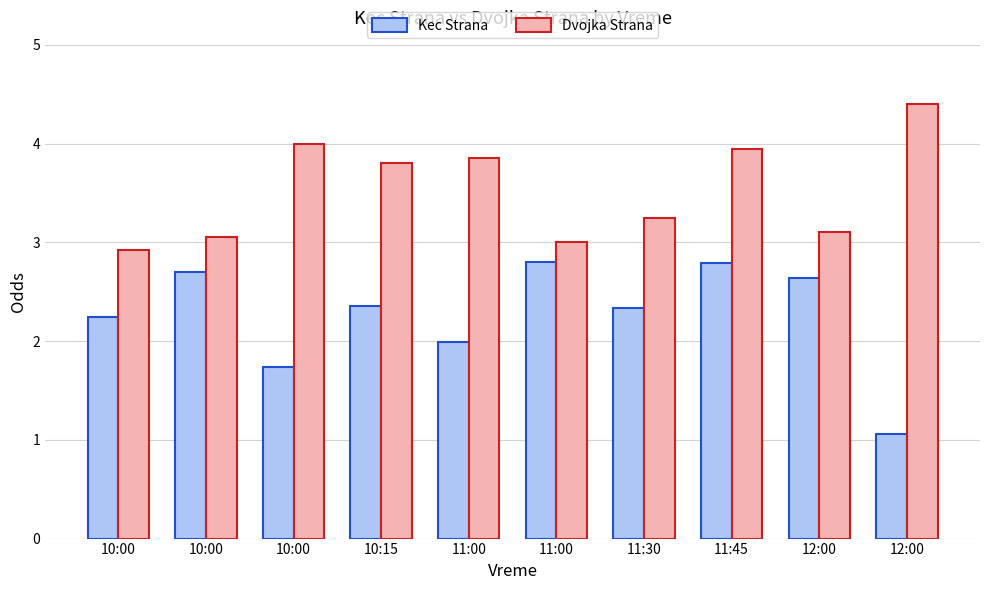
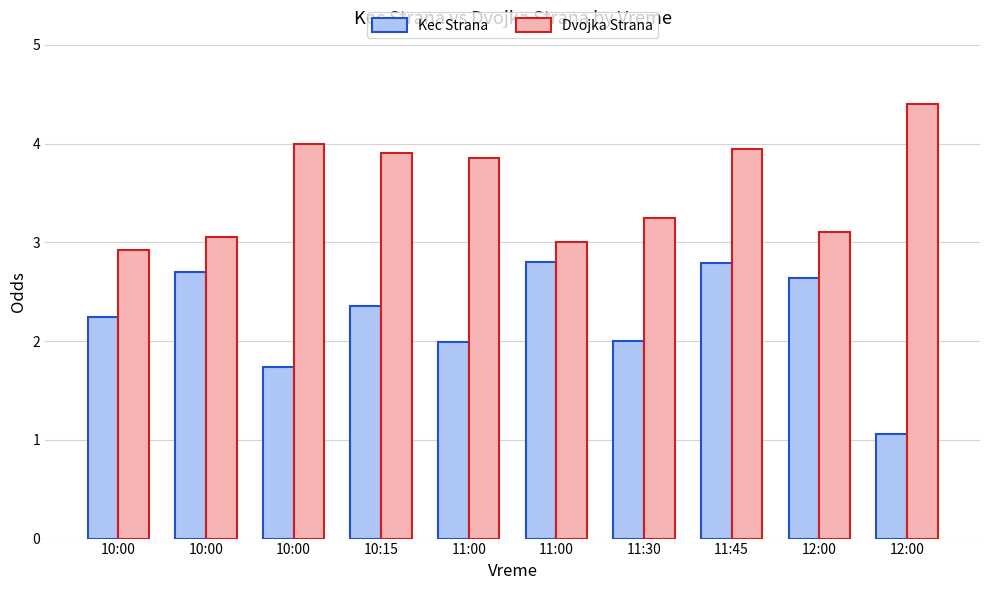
Dvojka Strana, 10:15: 3.8 -> 3.9
Kec Strana, 11:30: 2.3 -> 2.0
